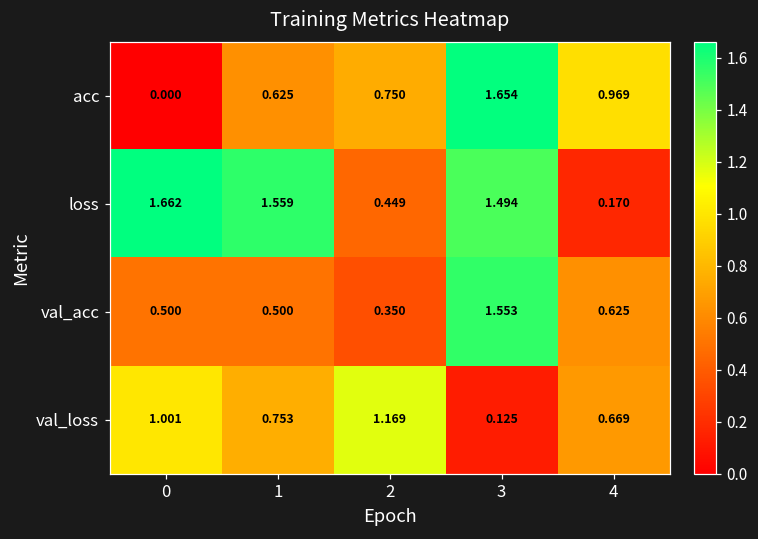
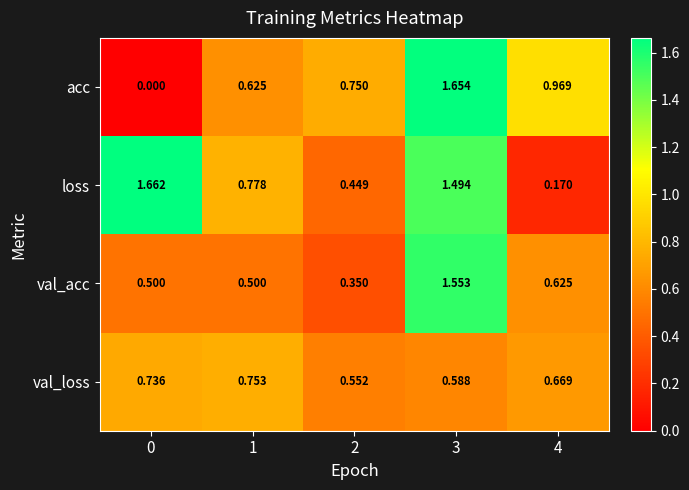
loss, 1: 1.559 -> 0.778
val_loss, 0: 1.001 -> 0.736
val_loss, 2: 1.169 -> 0.552
val_loss, 3: 0.125 -> 0.588
